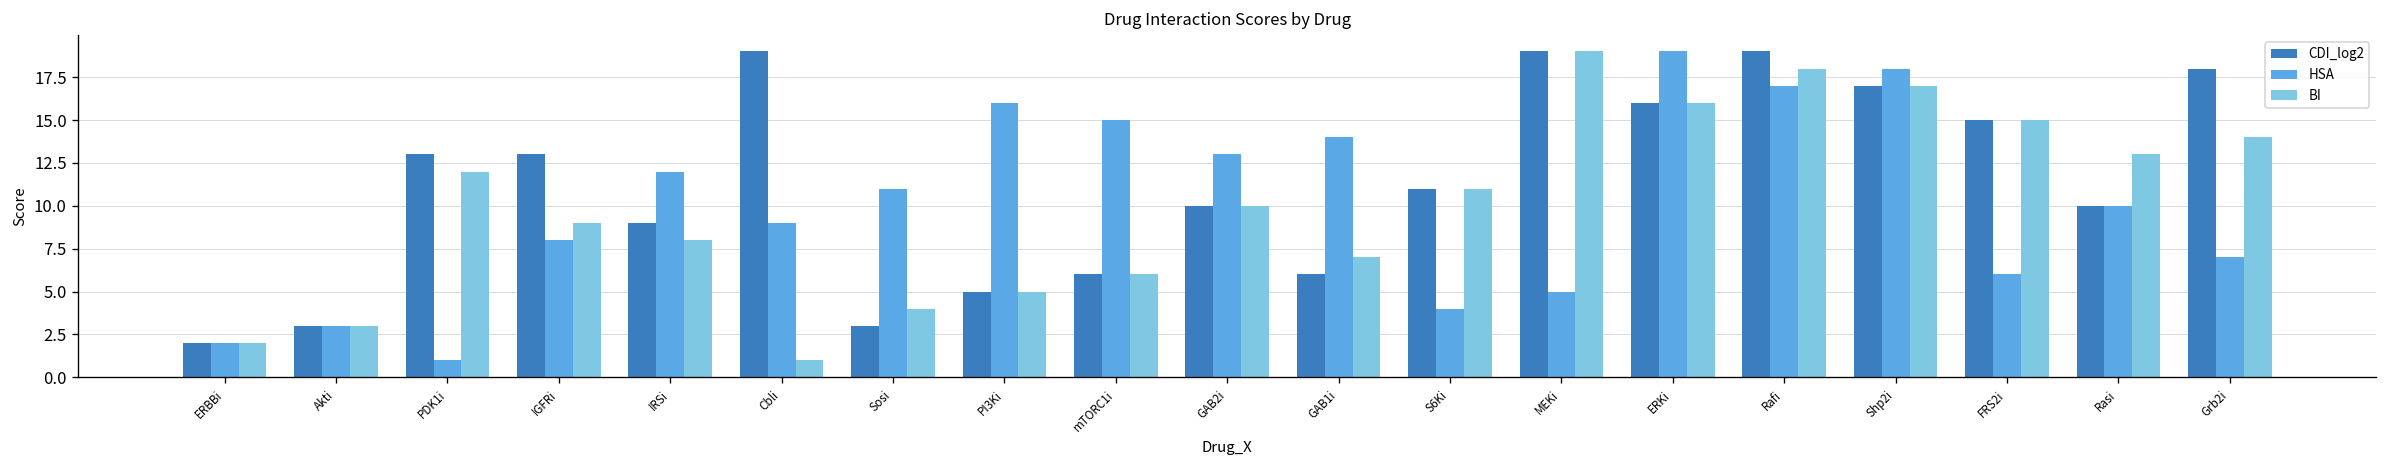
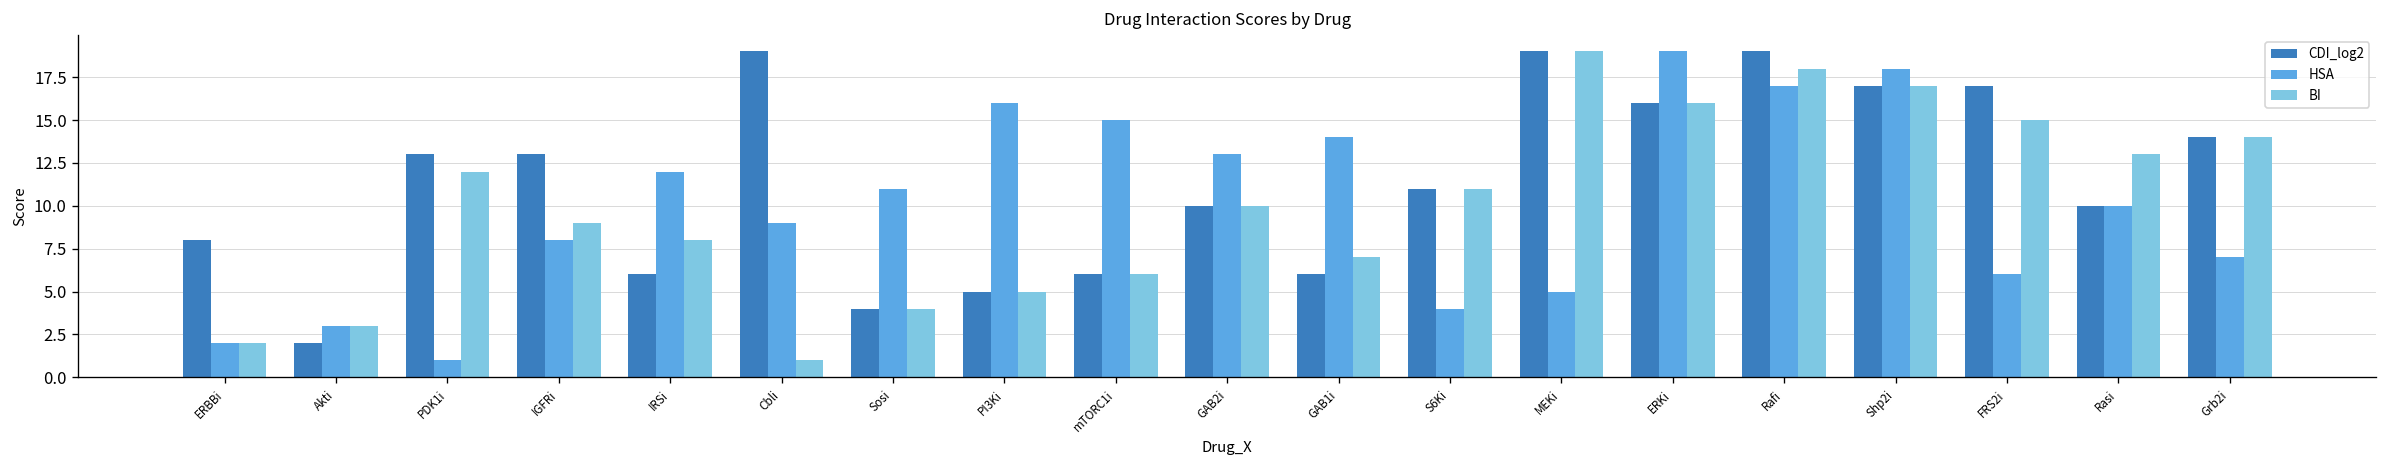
CDI_log2, ERBBi: 2 -> 8
CDI_log2, Akti: 3 -> 2
CDI_log2, IRSi: 9 -> 6
CDI_log2, Sosi: 3 -> 4
CDI_log2, FRS2i: 15 -> 17
CDI_log2, Grb2i: 18 -> 14
